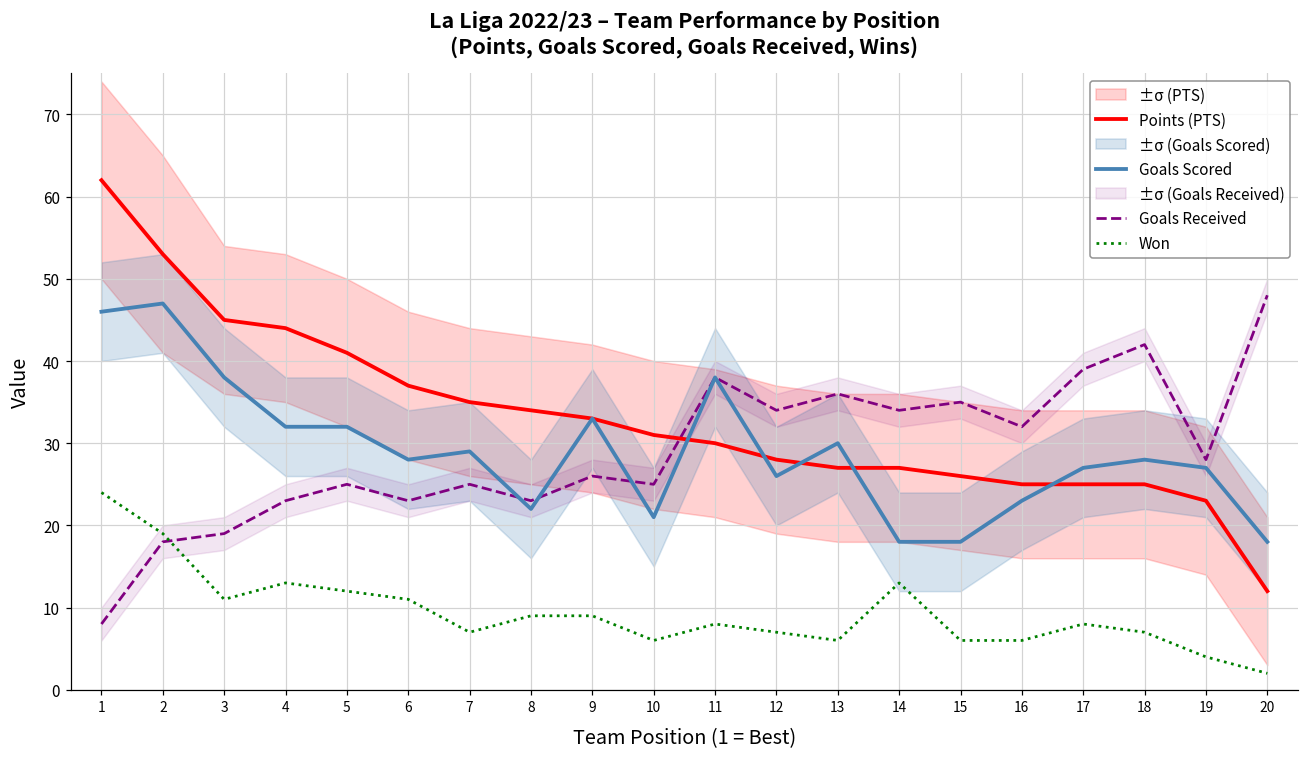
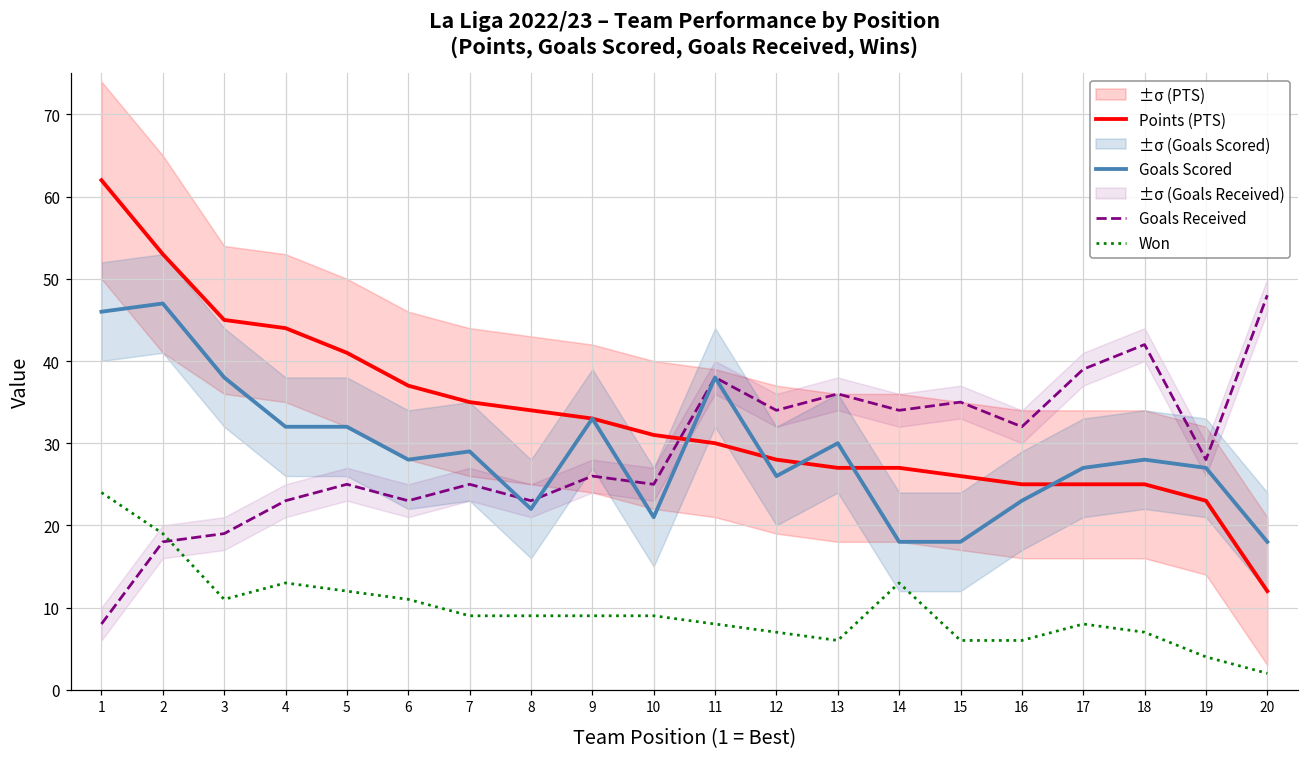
Won, 7: 7 -> 9
Won, 10: 6 -> 9
